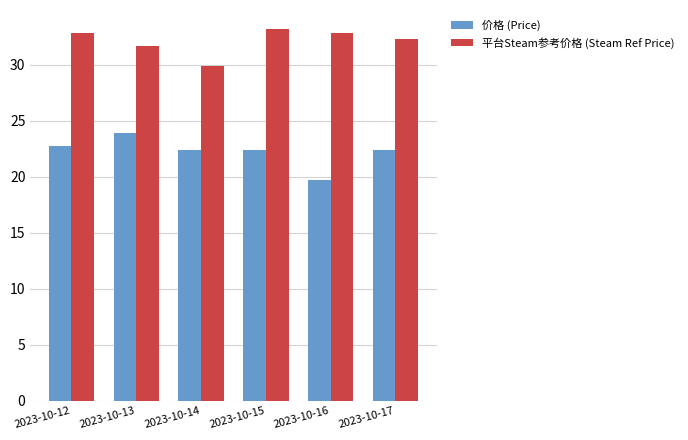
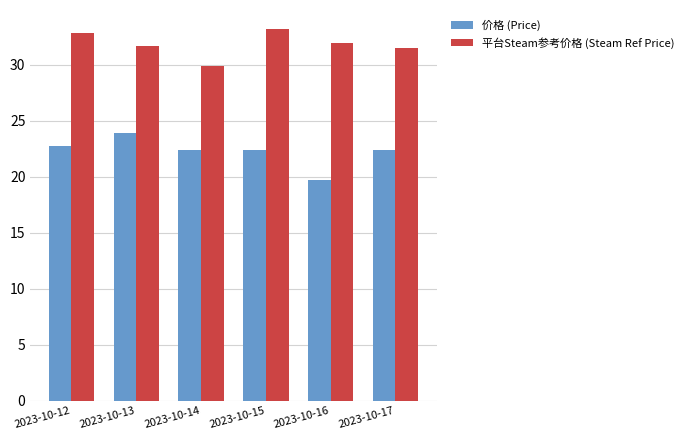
平台Steam参考价格 (Steam Ref Price), 2023-10-16: 32.9 -> 31.9
平台Steam参考价格 (Steam Ref Price), 2023-10-17: 32.3 -> 31.5
